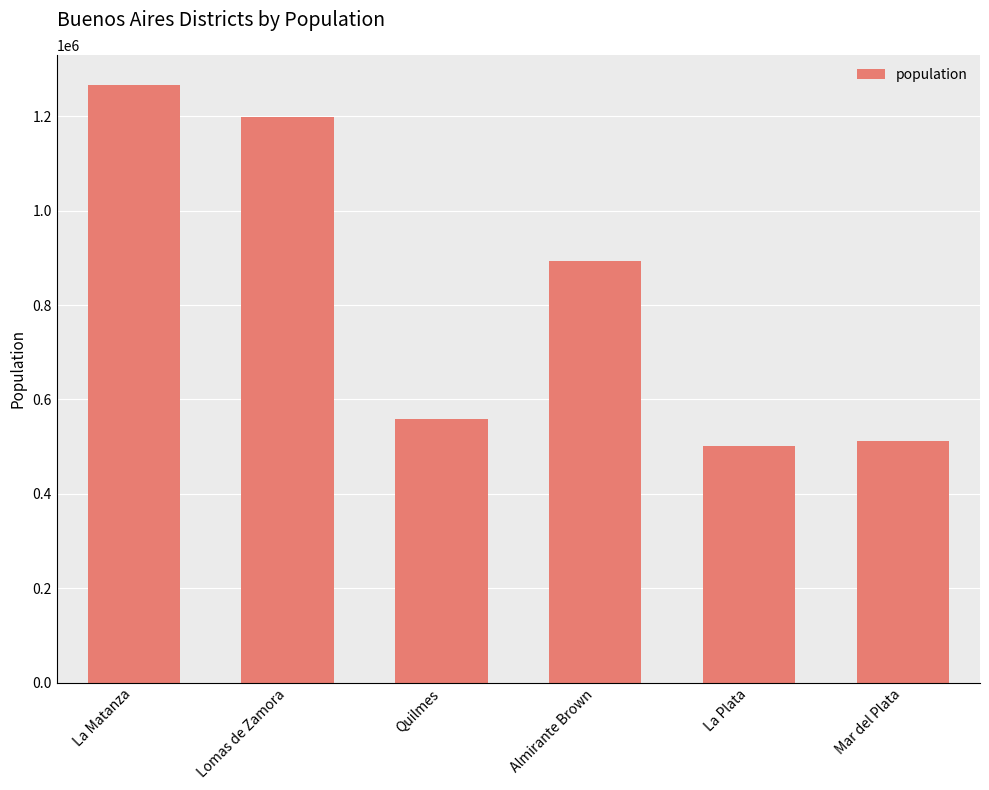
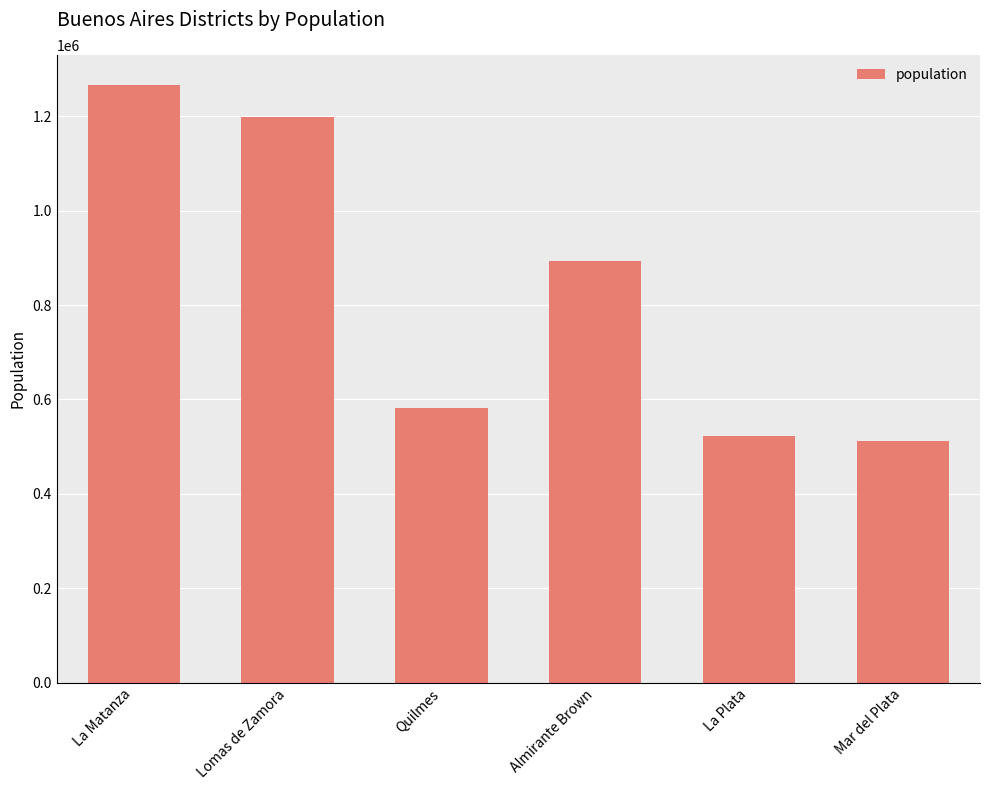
Quilmes: 560000 -> 580000
La Plata: 500000 -> 520000
